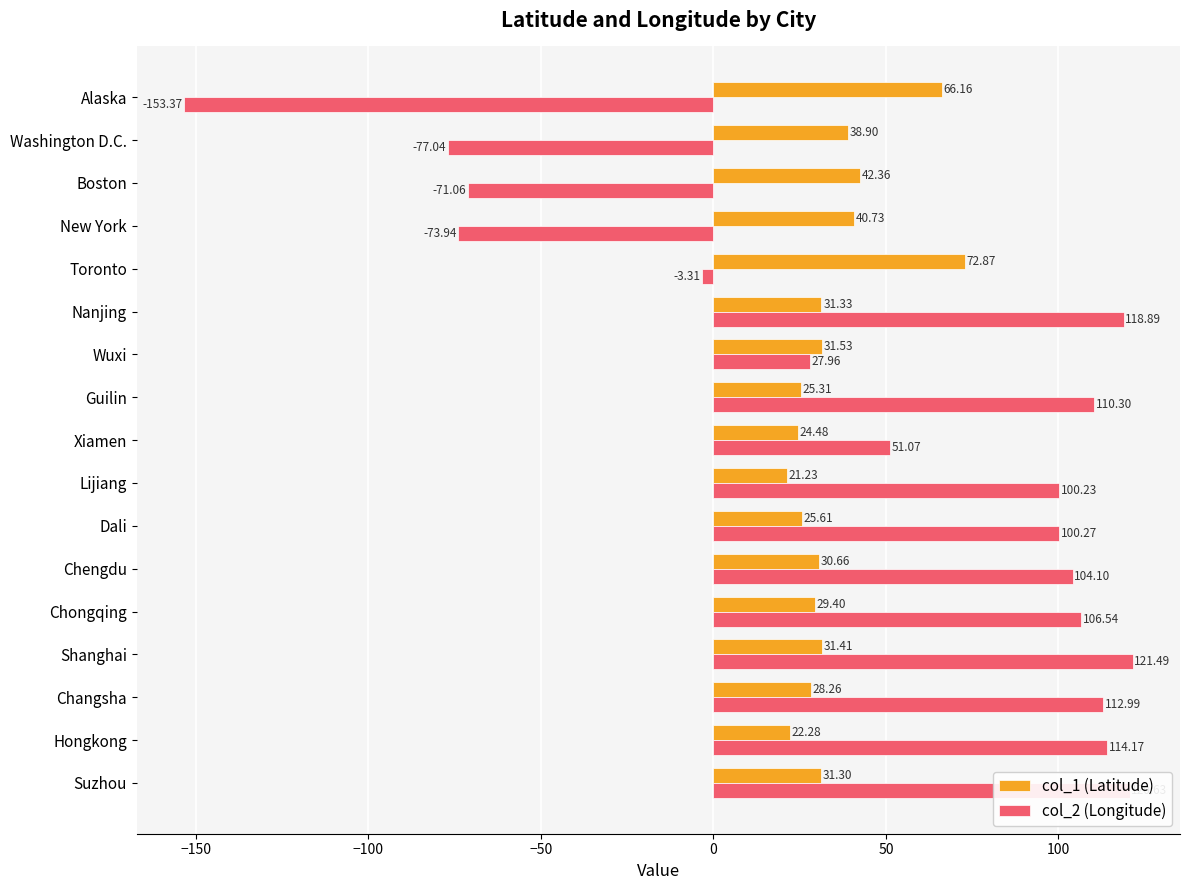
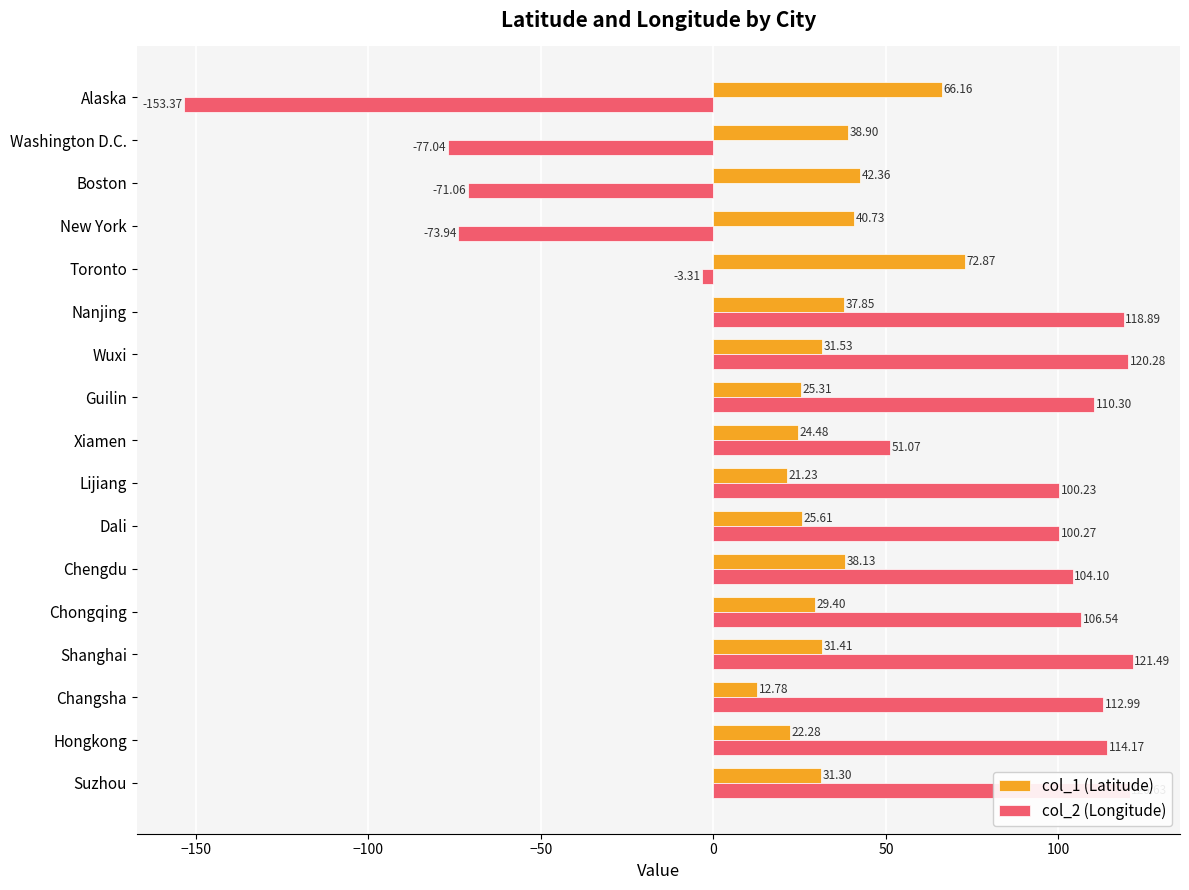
col_1 (Latitude), Nanjing: 31.33 -> 37.85
col_2 (Longitude), Wuxi: 27.96 -> 120.28
col_1 (Latitude), Chengdu: 30.66 -> 38.13
col_1 (Latitude), Changsha: 28.26 -> 12.78
